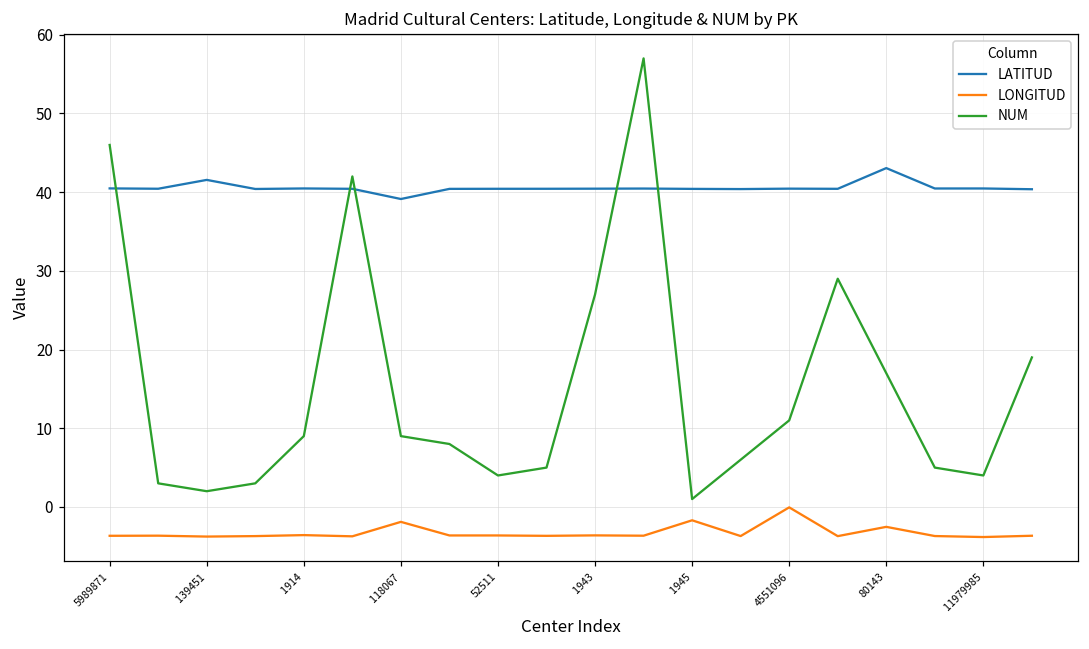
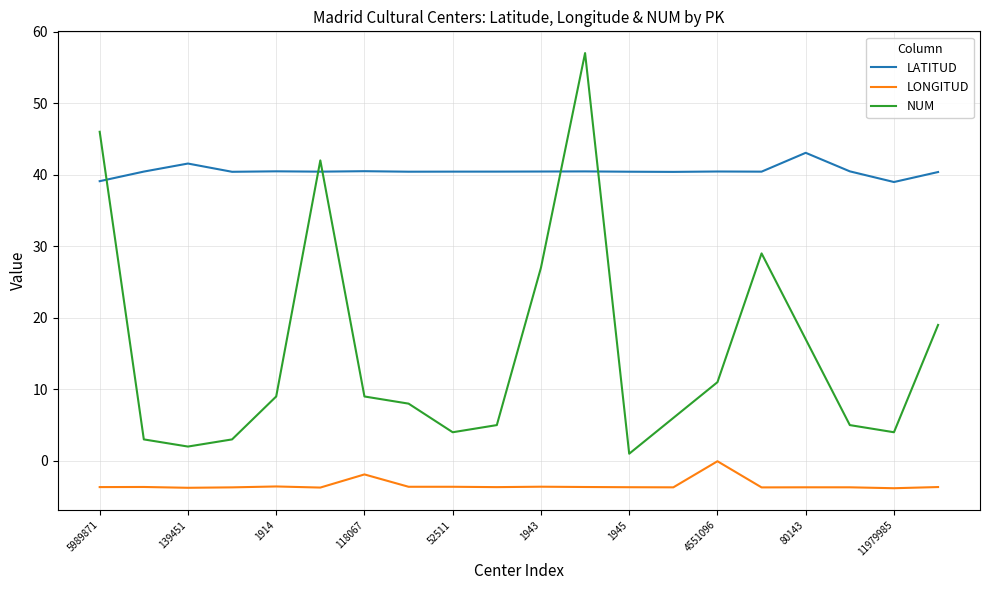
LATITUD, 5989871: 40 -> 39
LATITUD, 118067: 39 -> 40
LONGITUD, 1945: -2 -> -4
LONGITUD, 80143: -3 -> -4
LATITUD, 11979985: 40 -> 39
